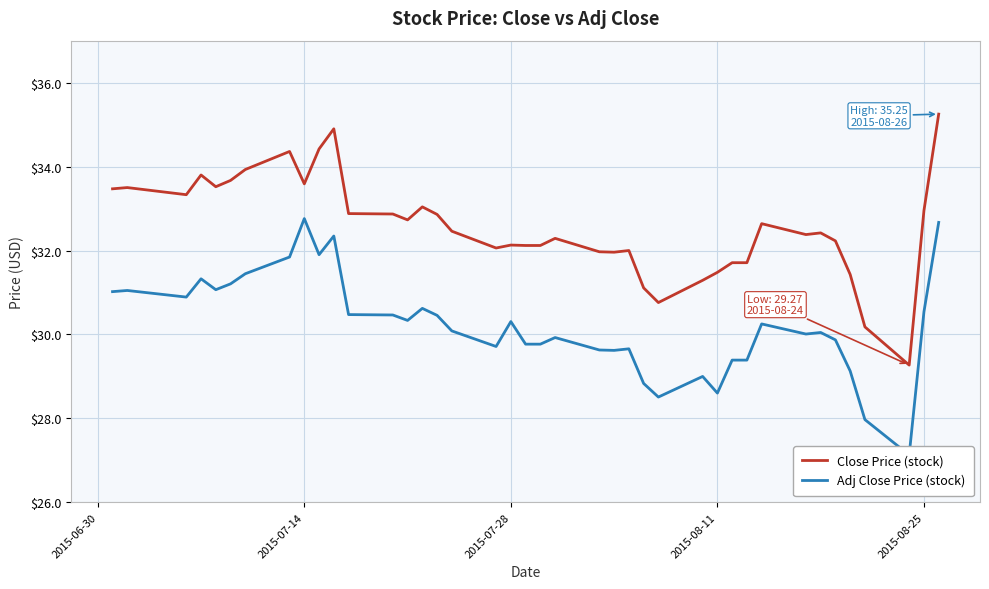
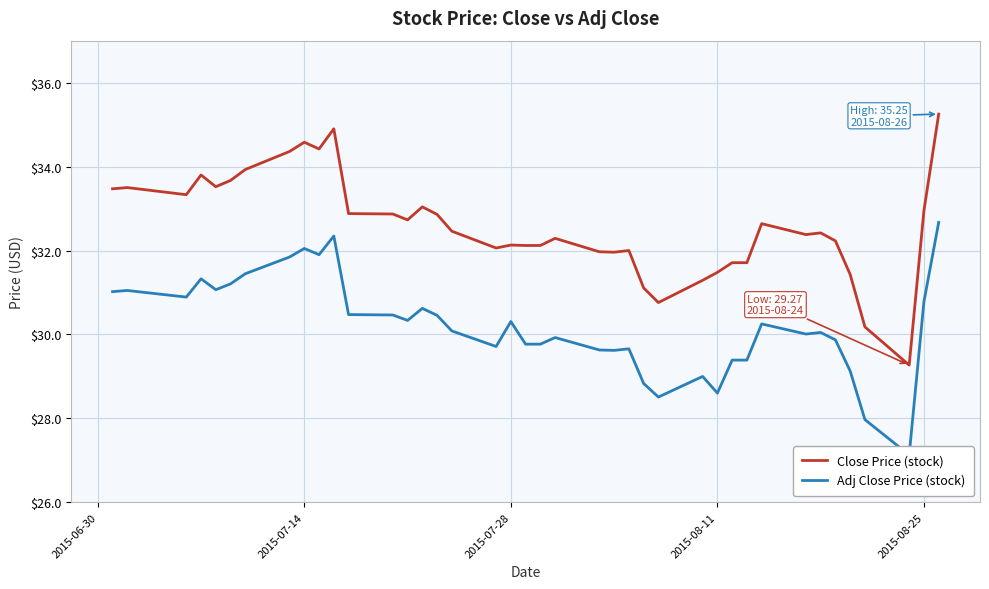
Close Price (stock), 2015-07-14: $33.6 -> $34.6
Adj Close Price (stock), 2015-07-14: $32.8 -> $32.0
Adj Close Price (stock), 2015-08-25: $30.5 -> $30.8
